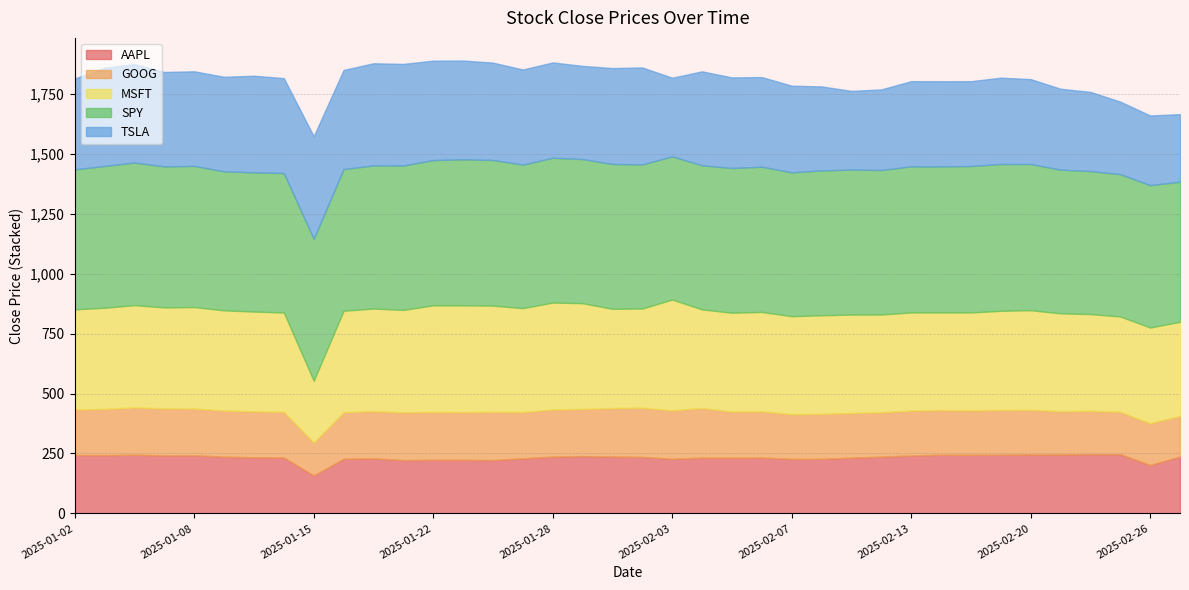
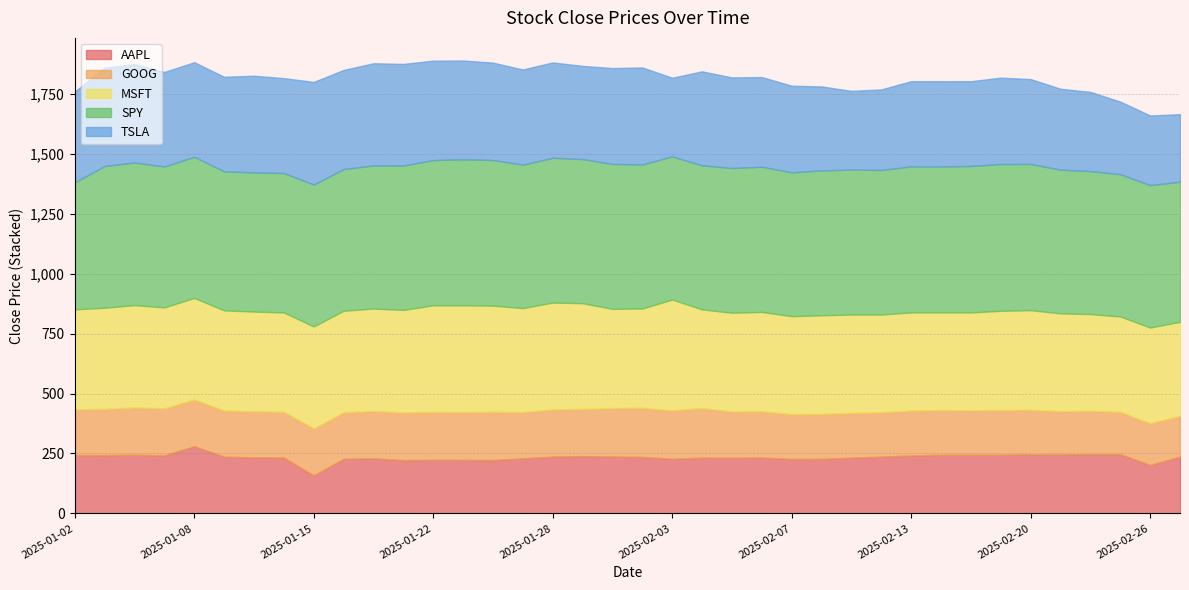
SPY, 2025-01-02: 580 -> 530
AAPL, 2025-01-08: 240 -> 280
GOOG, 2025-01-15: 140 -> 200
MSFT, 2025-01-15: 260 -> 430
